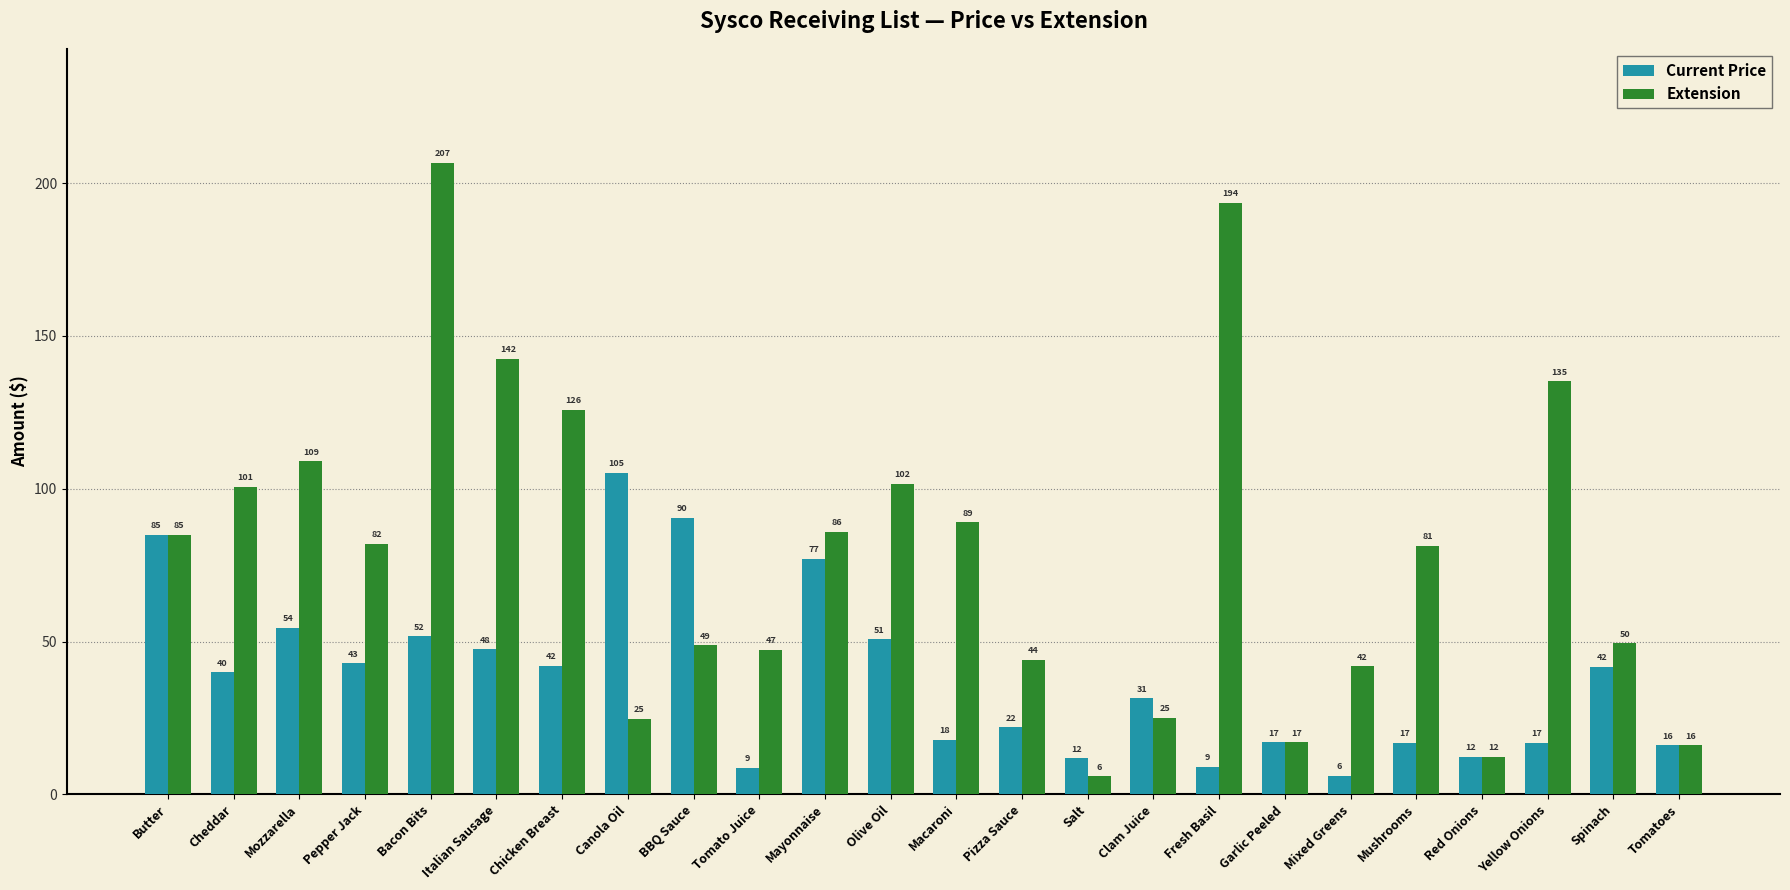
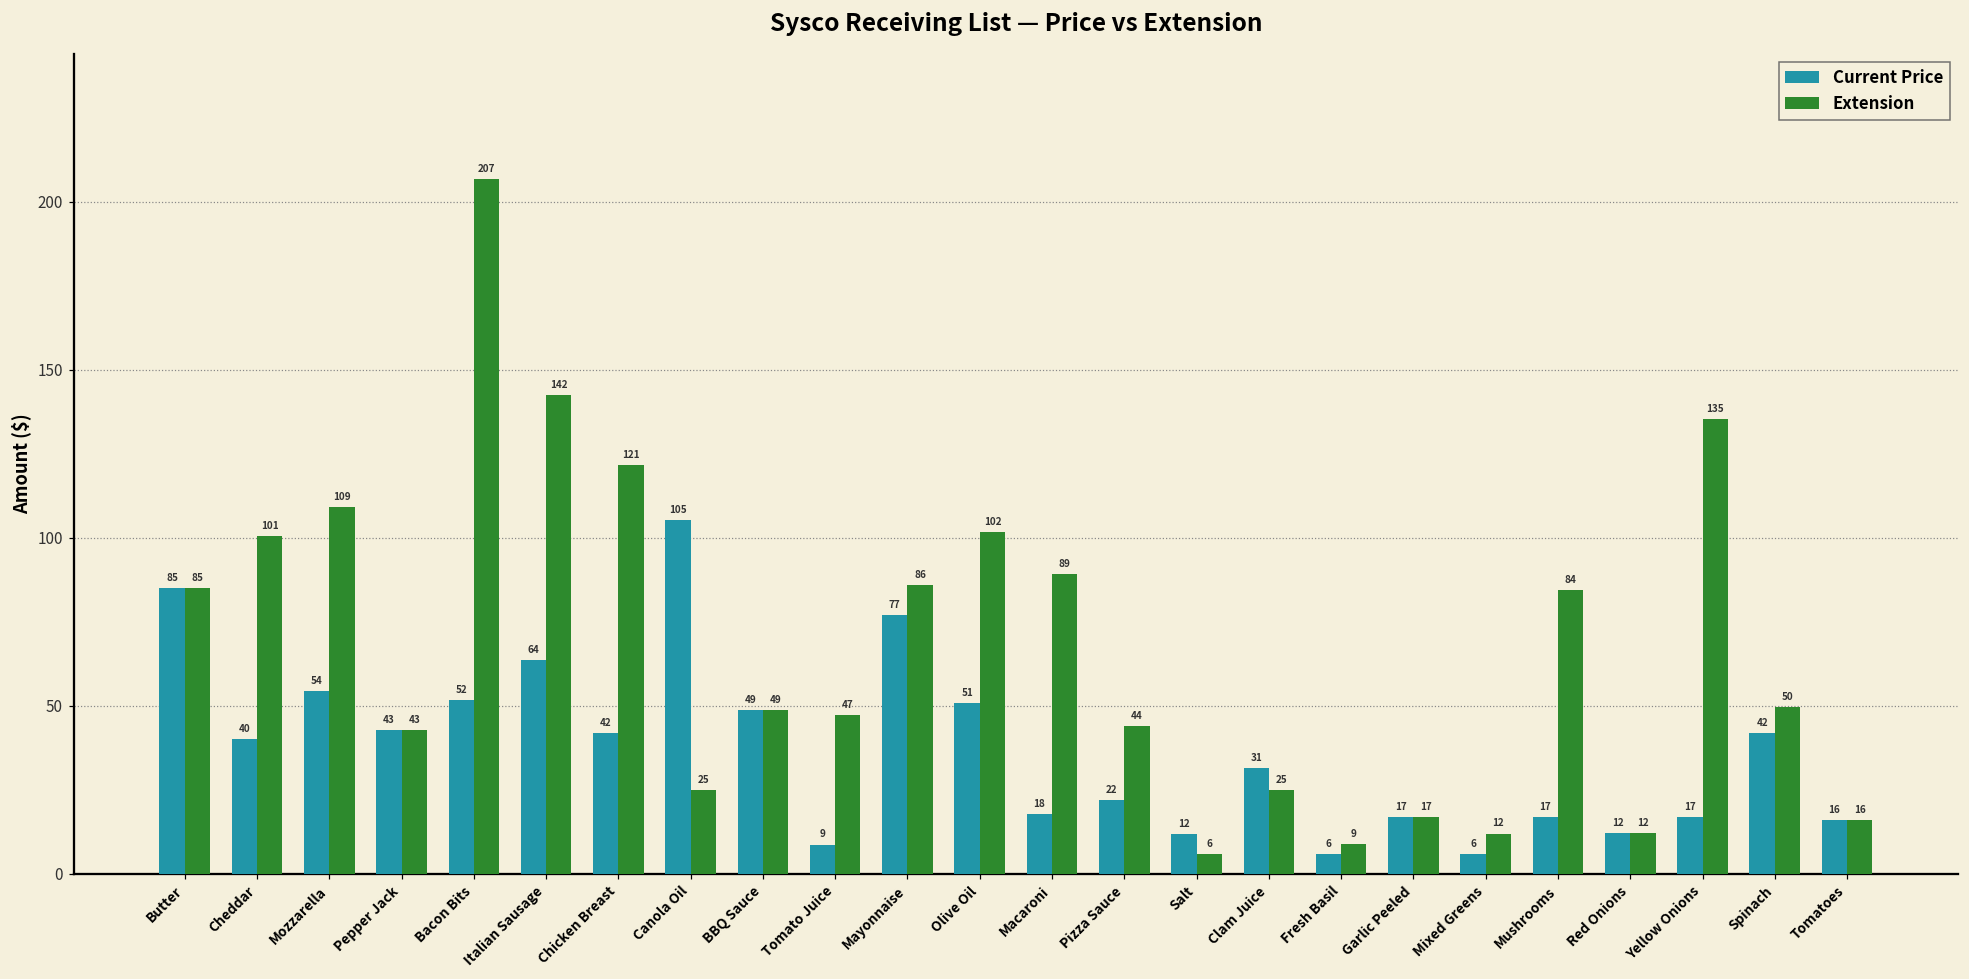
Extension, Pepper Jack: 82 -> 43
Current Price, Italian Sausage: 48 -> 64
Extension, Chicken Breast: 126 -> 121
Current Price, BBQ Sauce: 90 -> 49
Current Price, Fresh Basil: 9 -> 6
Extension, Fresh Basil: 194 -> 9
Extension, Mixed Greens: 42 -> 12
Extension, Mushrooms: 81 -> 84
